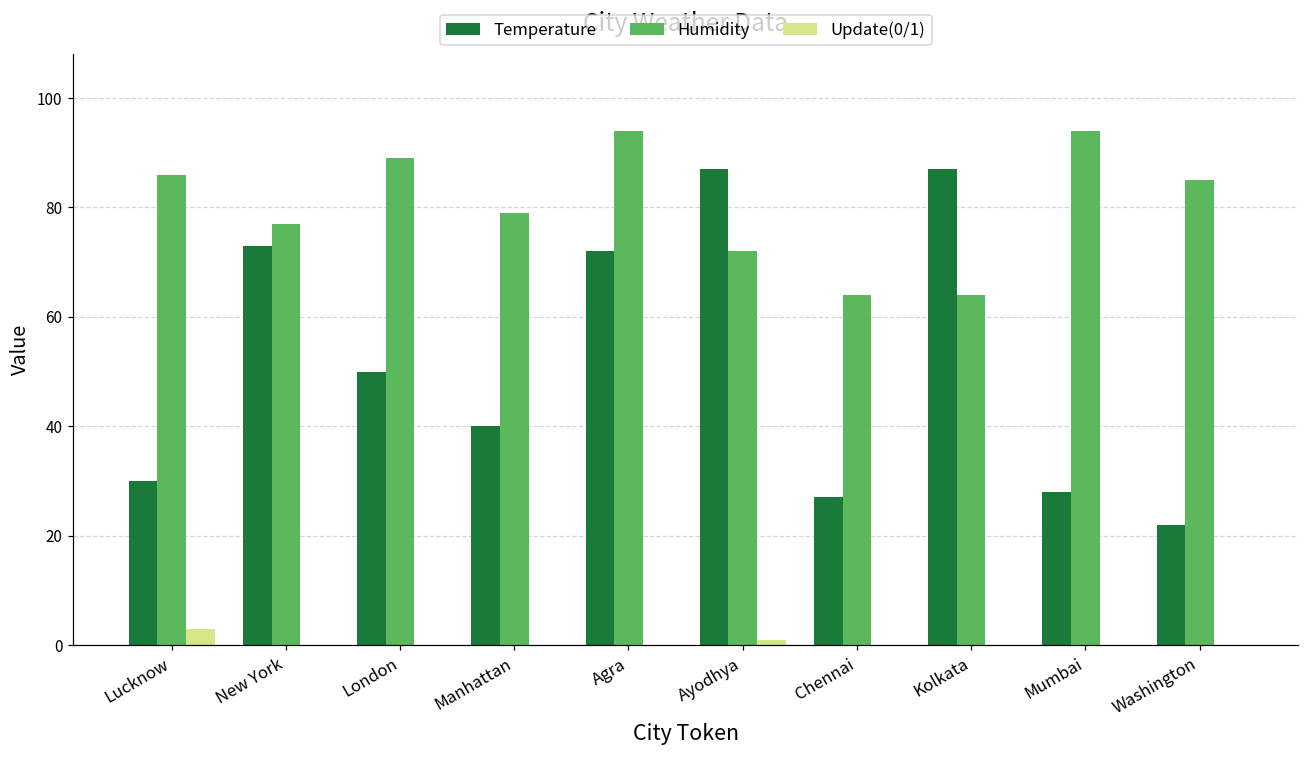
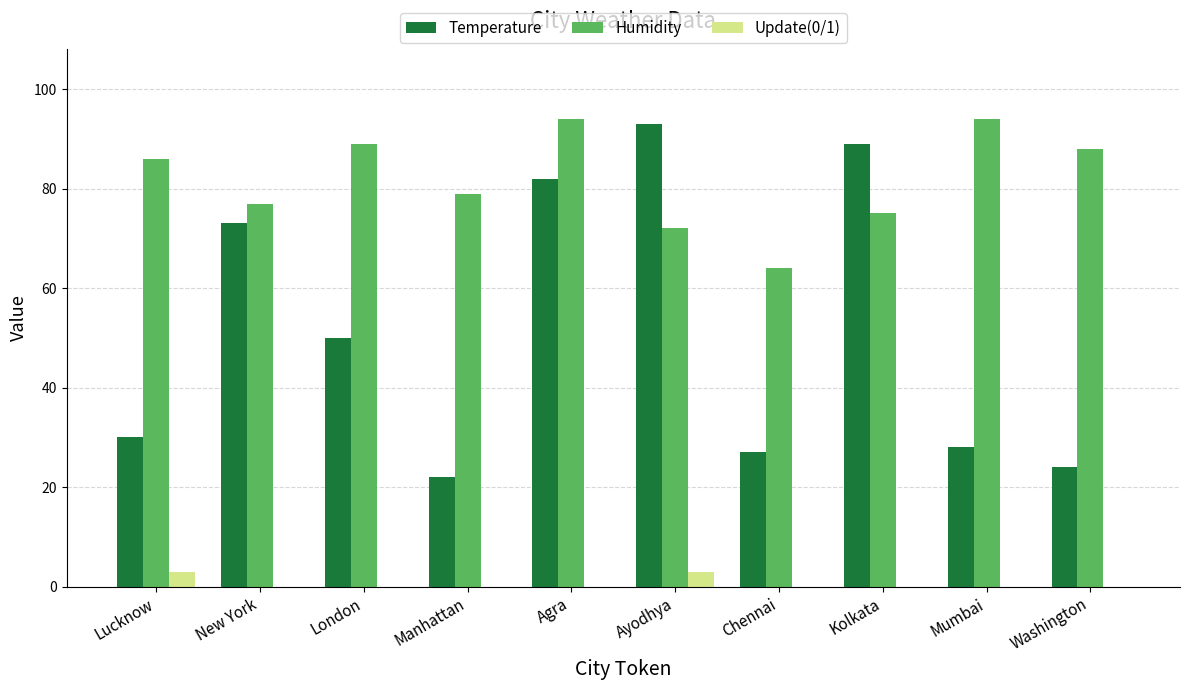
Temperature, Manhattan: 40 -> 22
Temperature, Agra: 72 -> 82
Temperature, Ayodhya: 87 -> 93
Update(0/1), Ayodhya: 1 -> 3
Temperature, Kolkata: 87 -> 89
Humidity, Kolkata: 64 -> 75
Temperature, Washington: 22 -> 24
Humidity, Washington: 85 -> 88
